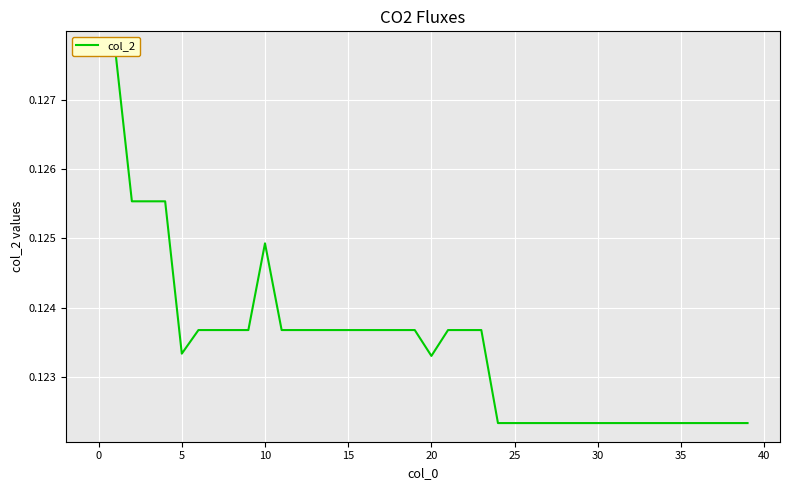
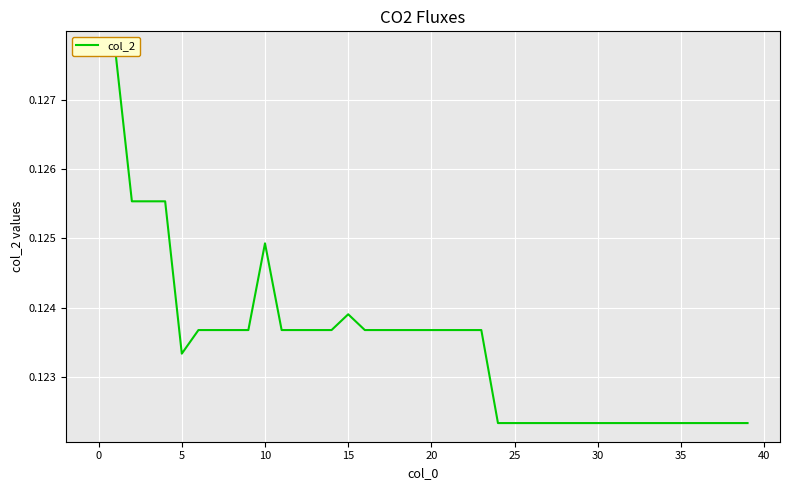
15: 0.1237 -> 0.1239
20: 0.1233 -> 0.1237
